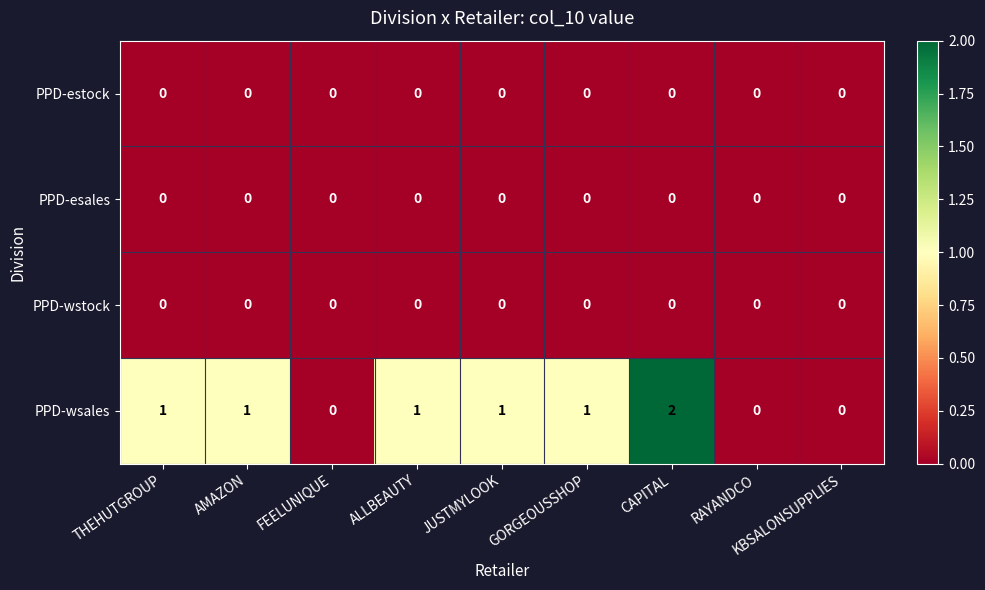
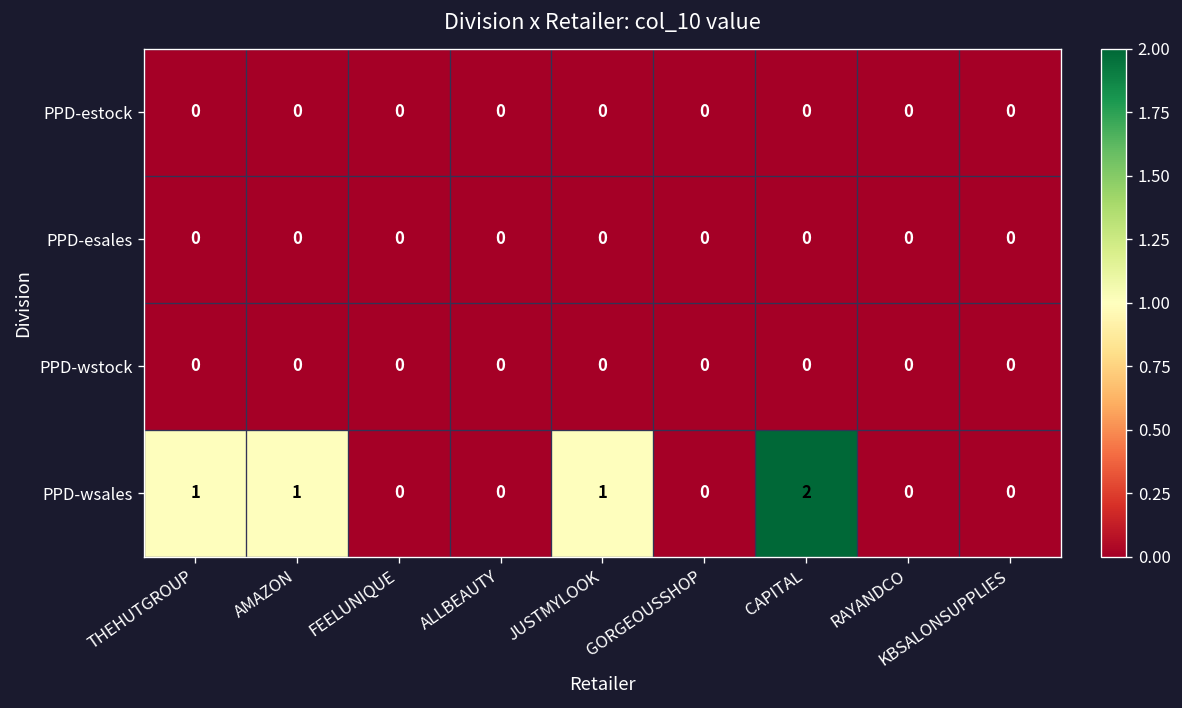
PPD-wsales, ALLBEAUTY: 1 -> 0
PPD-wsales, GORGEOUSSHOP: 1 -> 0
